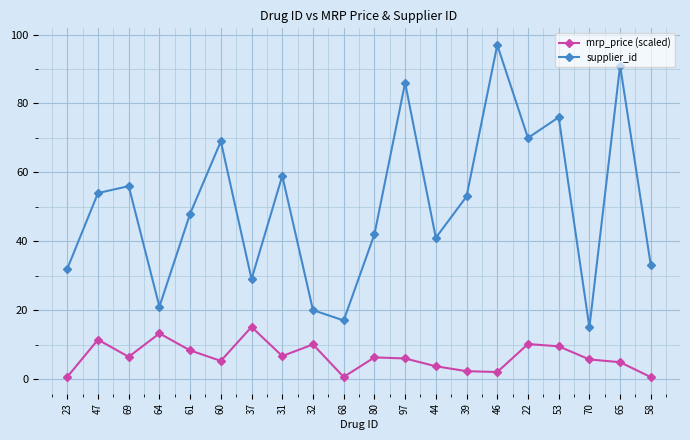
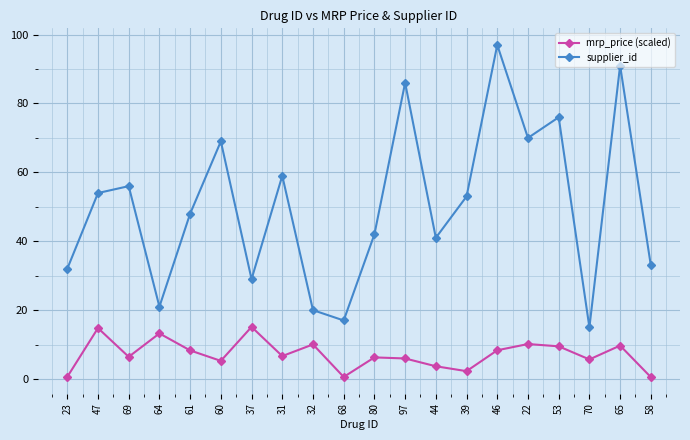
mrp_price (scaled), 47: 11 -> 15
mrp_price (scaled), 46: 2 -> 8
mrp_price (scaled), 65: 5 -> 10
